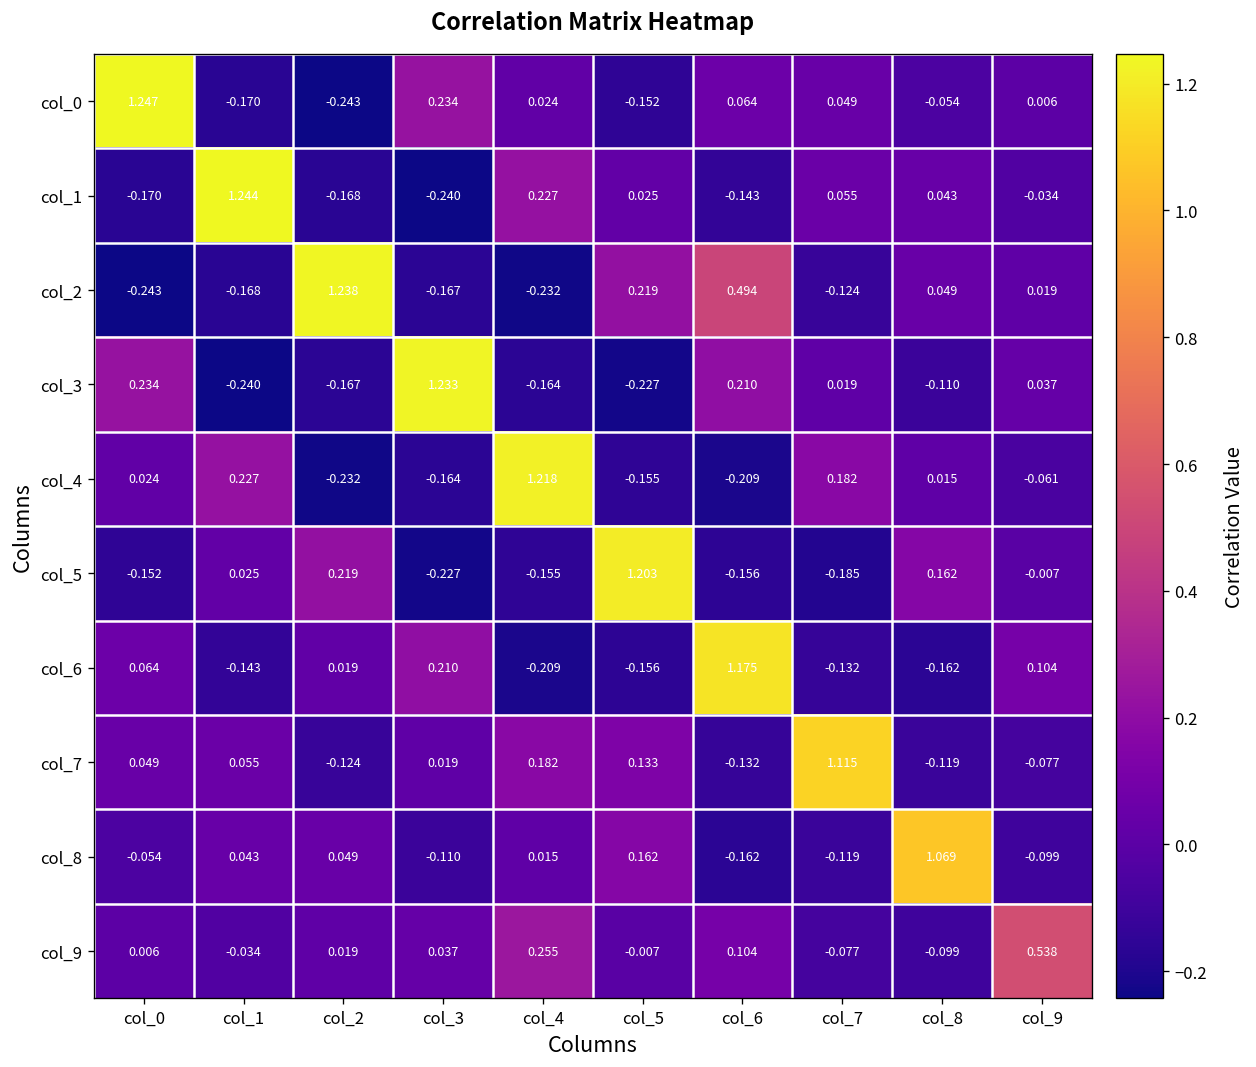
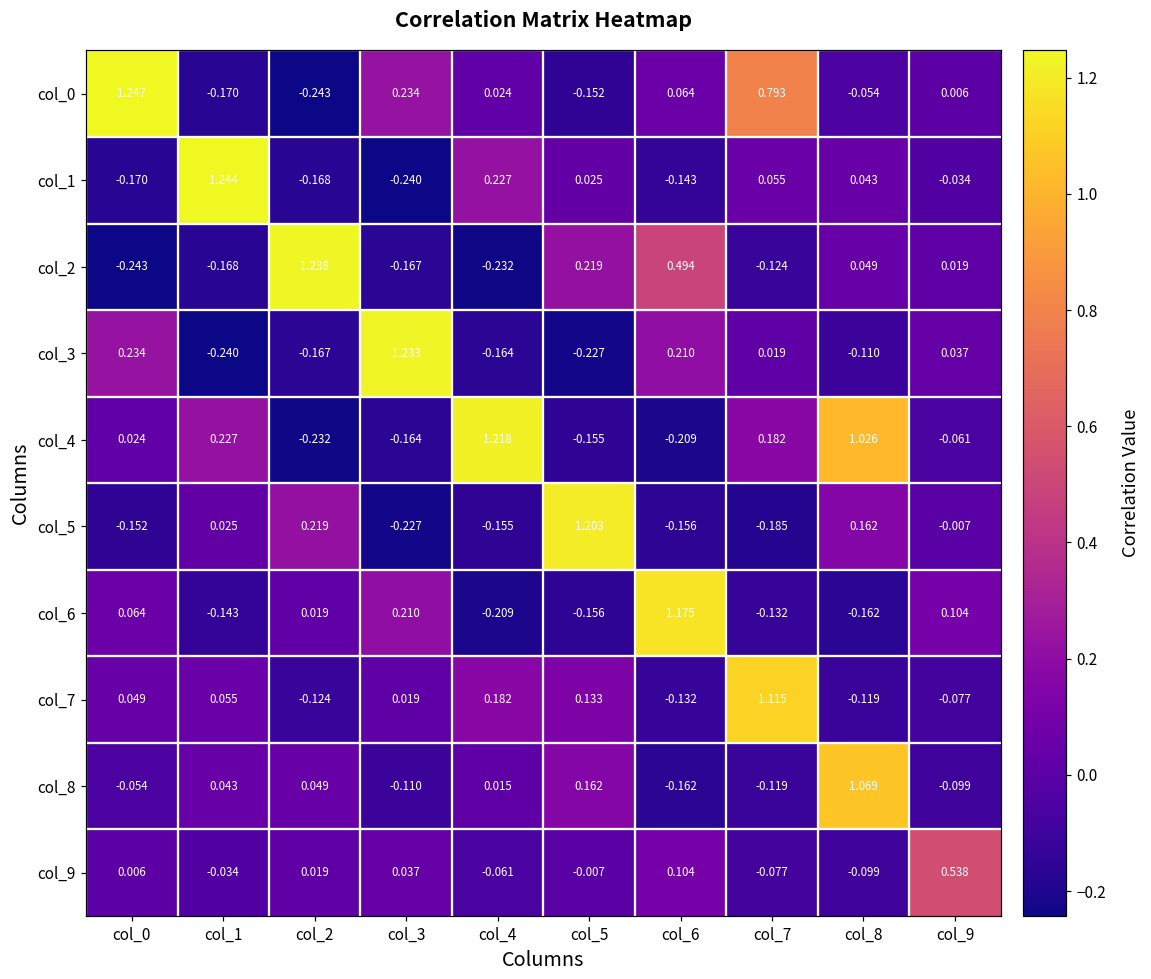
col_0, col_7: 0.049 -> 0.793
col_4, col_8: 0.015 -> 1.026
col_9, col_4: 0.255 -> -0.061
